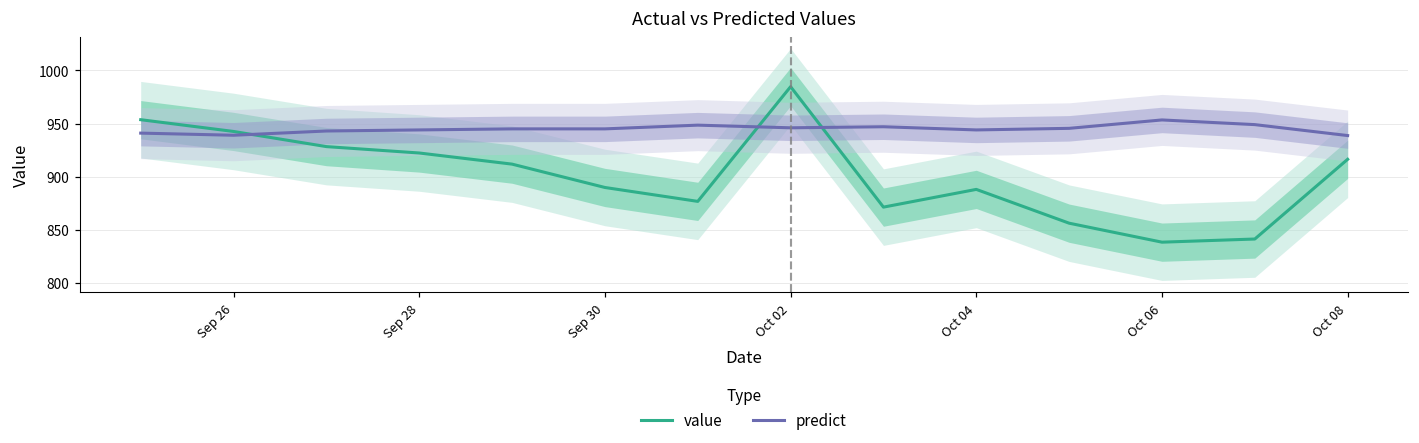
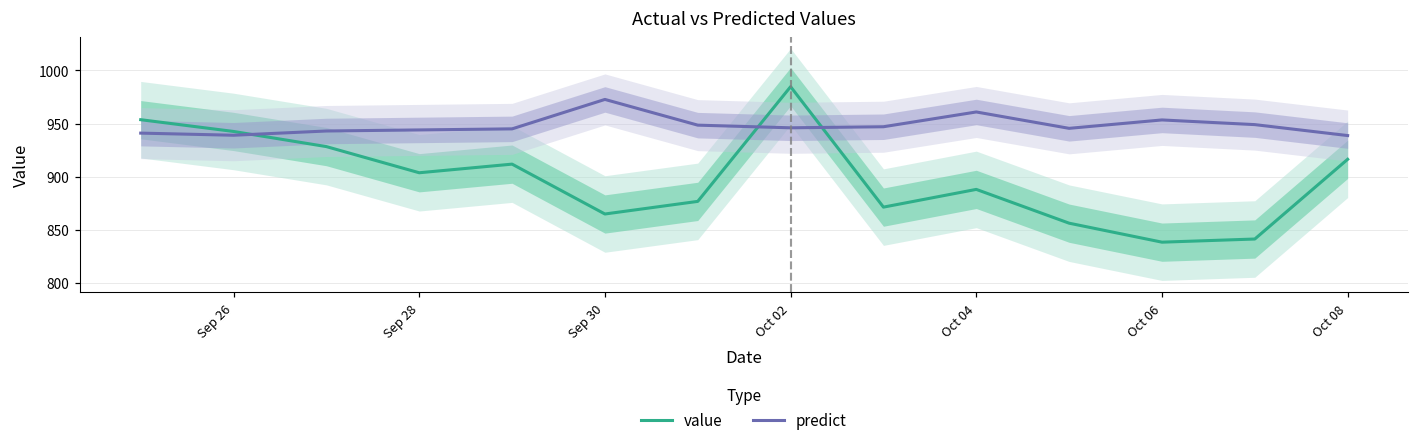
value, Sep 28: 920 -> 900
value, Sep 30: 890 -> 860
predict, Sep 30: 950 -> 970
predict, Oct 04: 940 -> 960
